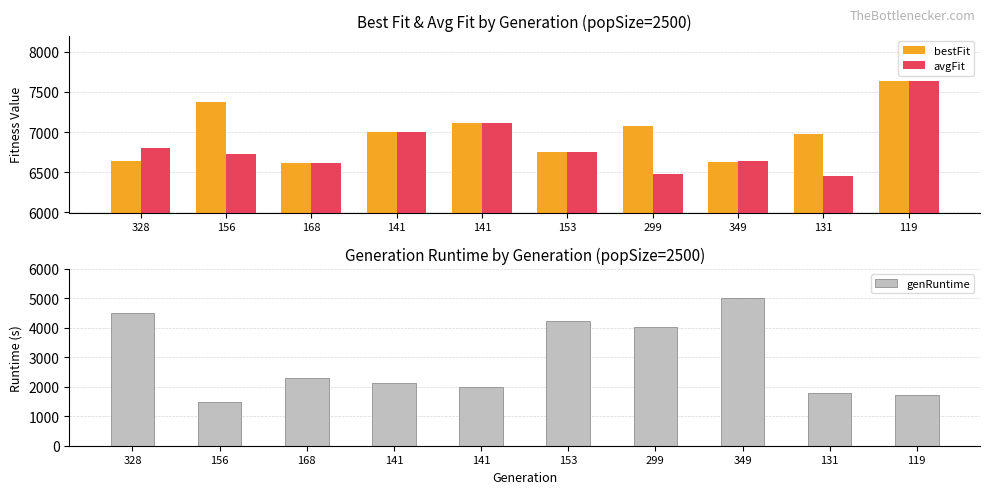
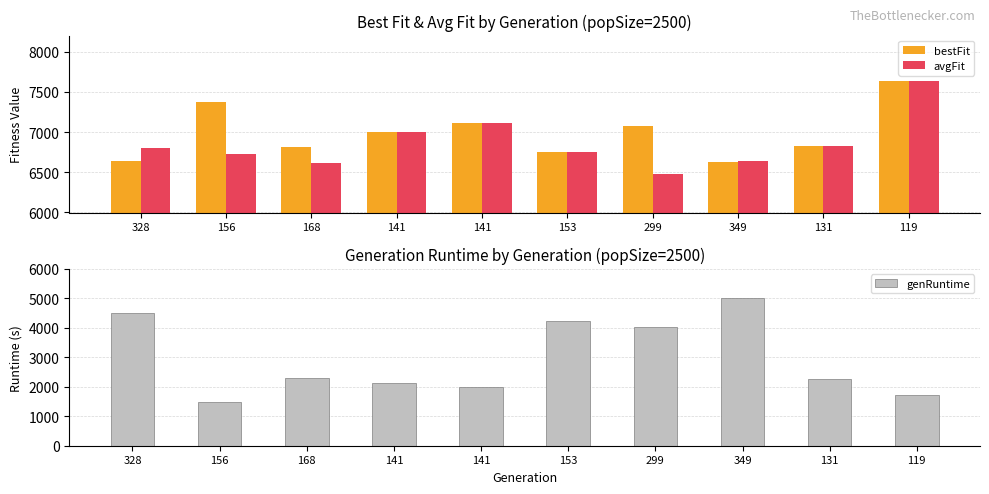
Best Fit & Avg Fit by Generation (popSize=2500), bestFit, 168: 6600 -> 6800
Best Fit & Avg Fit by Generation (popSize=2500), bestFit, 131: 7000 -> 6800
Best Fit & Avg Fit by Generation (popSize=2500), avgFit, 131: 6400 -> 6800
Generation Runtime by Generation (popSize=2500), 131: 1800 -> 2300
